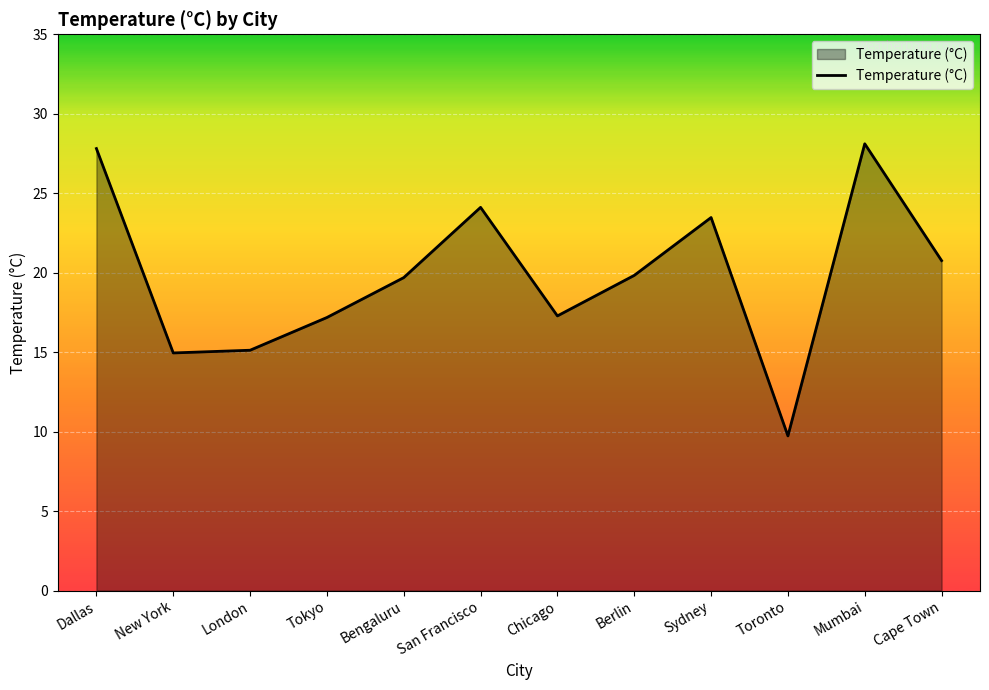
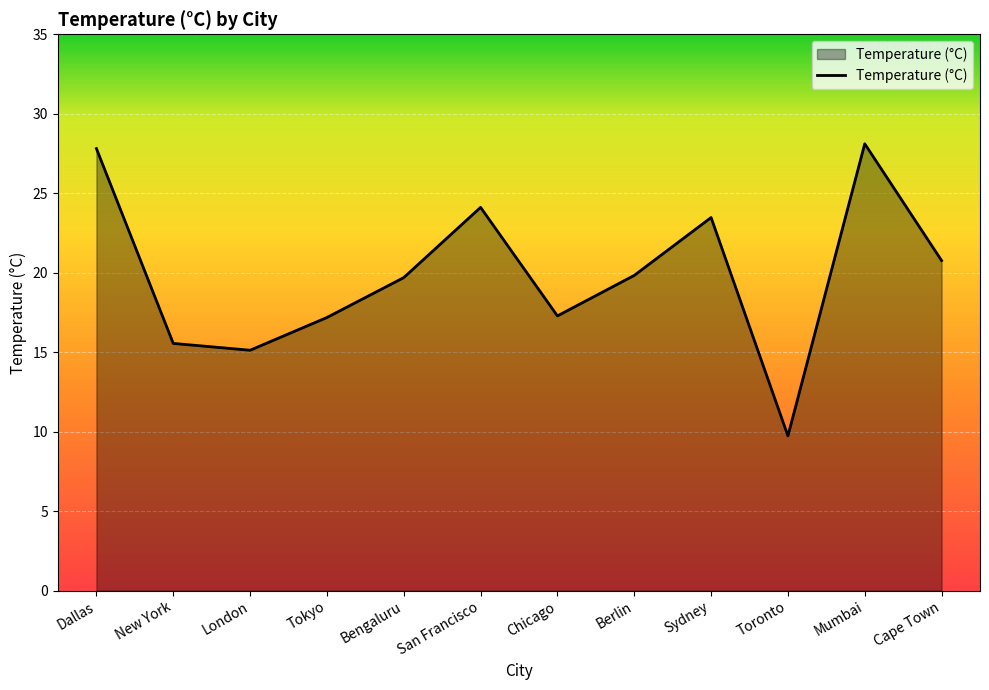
New York: 15.0 -> 15.6
